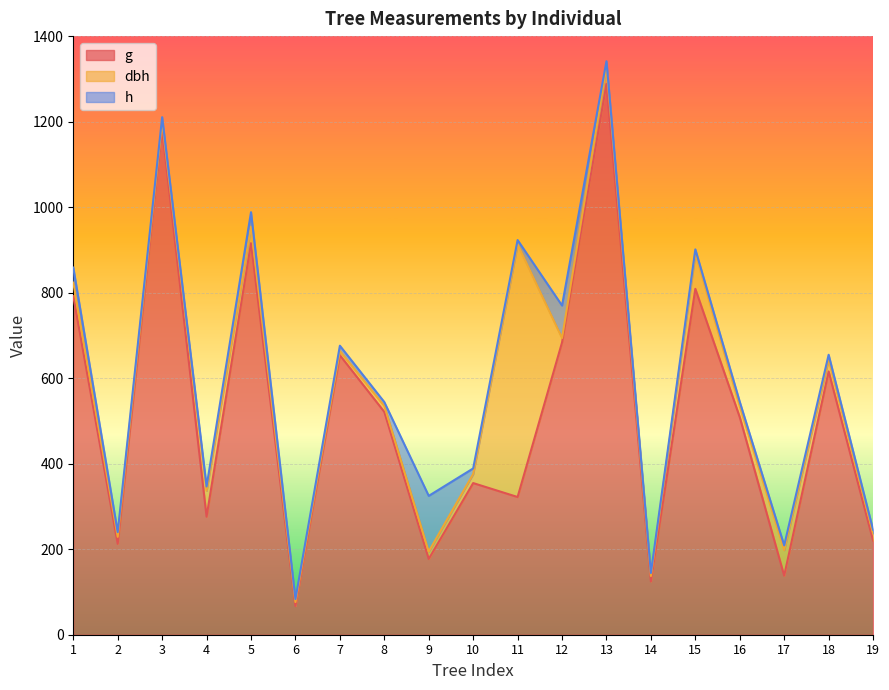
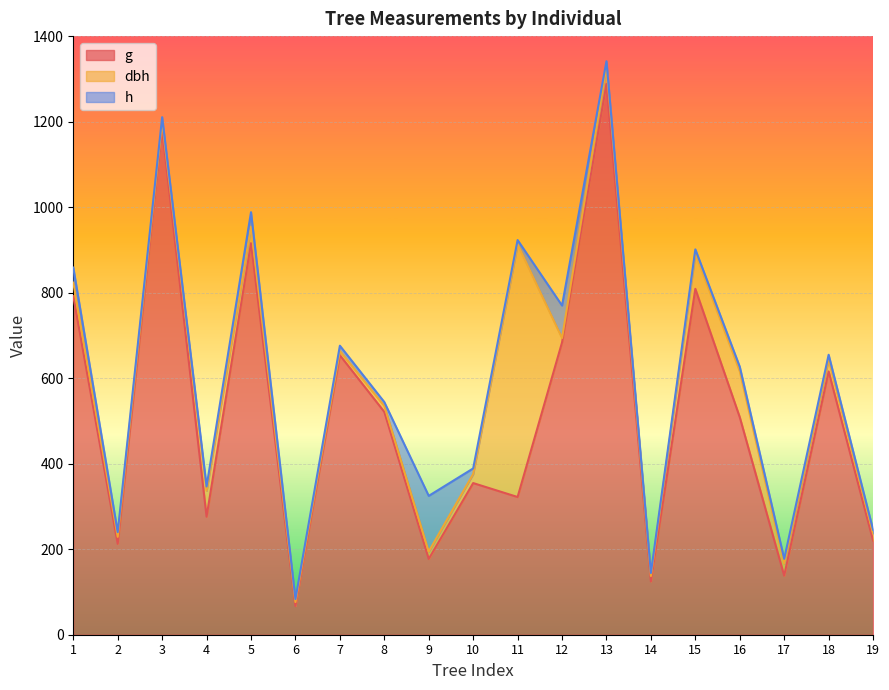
dbh, 16: 30 -> 110
dbh, 17: 60 -> 30
